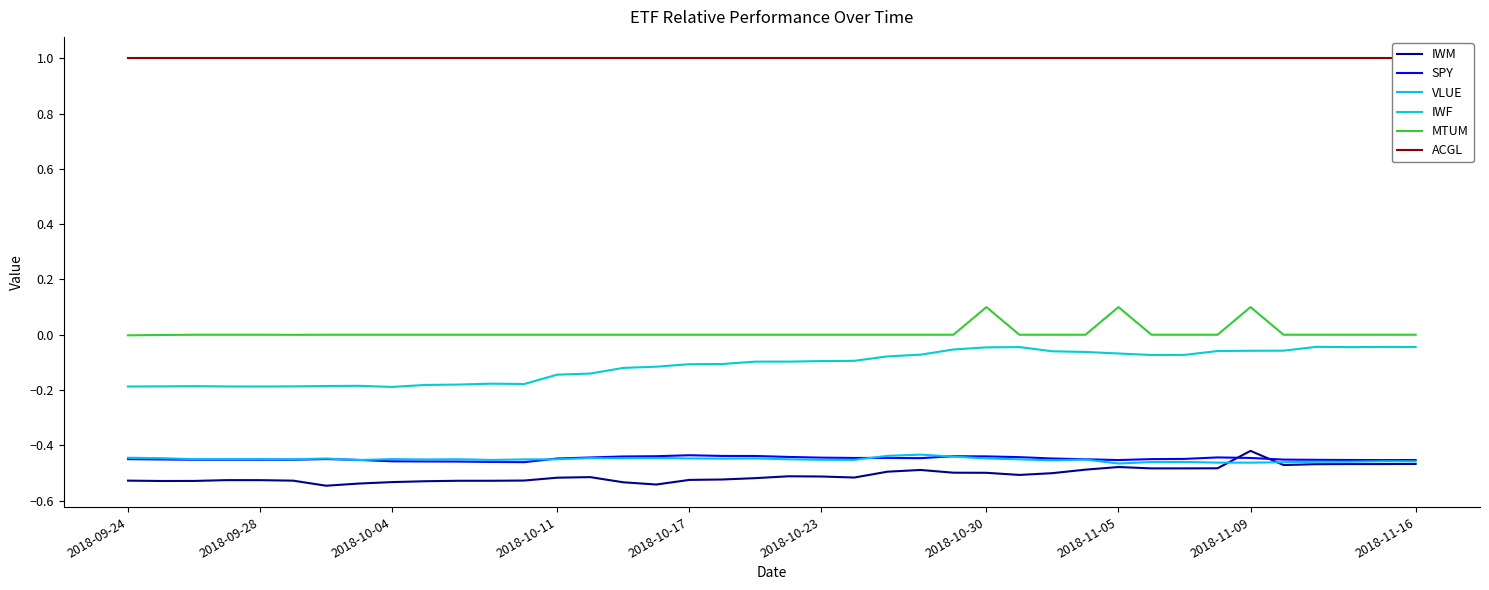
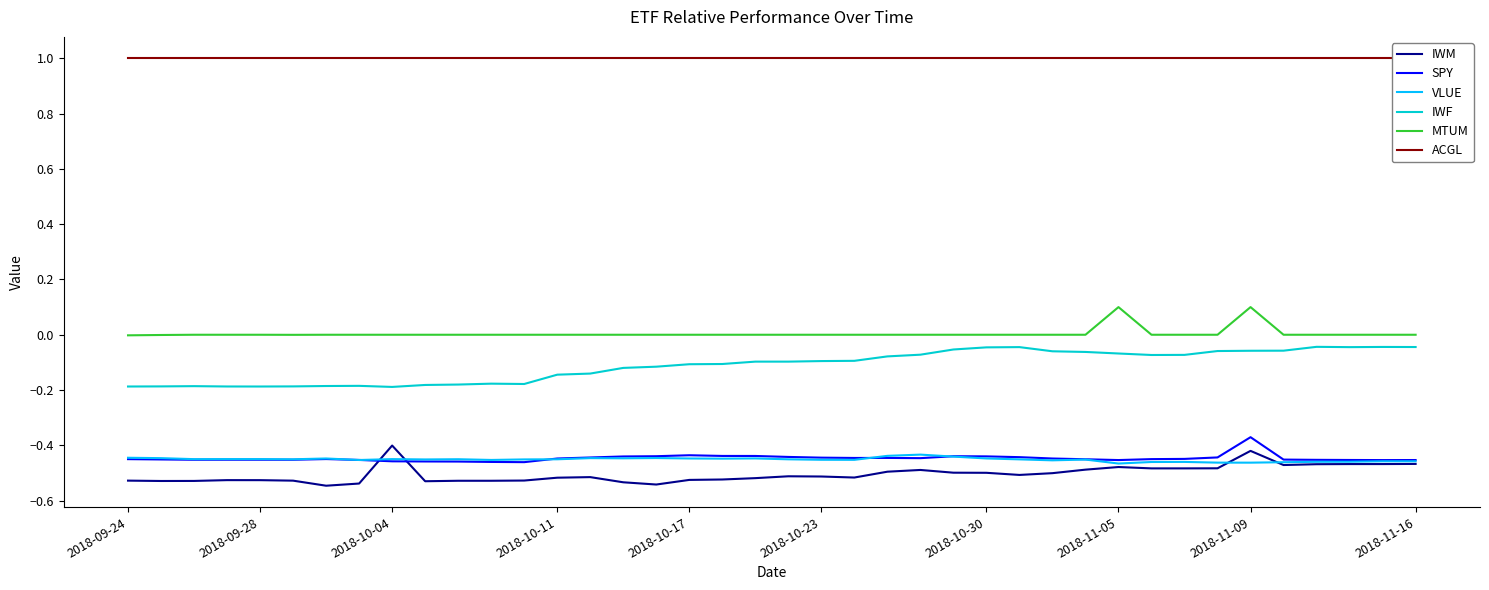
IWM, 2018-10-04: -0.53 -> -0.40
MTUM, 2018-10-30: 0.1 -> 0.0
SPY, 2018-11-09: -0.45 -> -0.37
